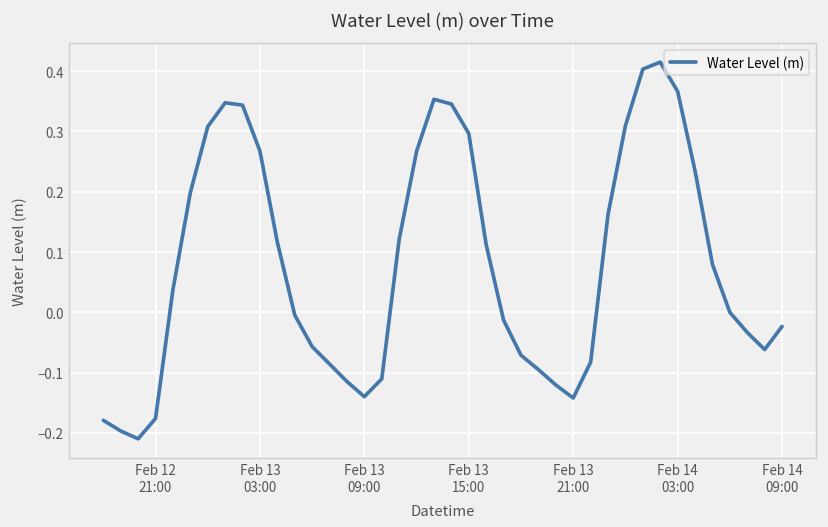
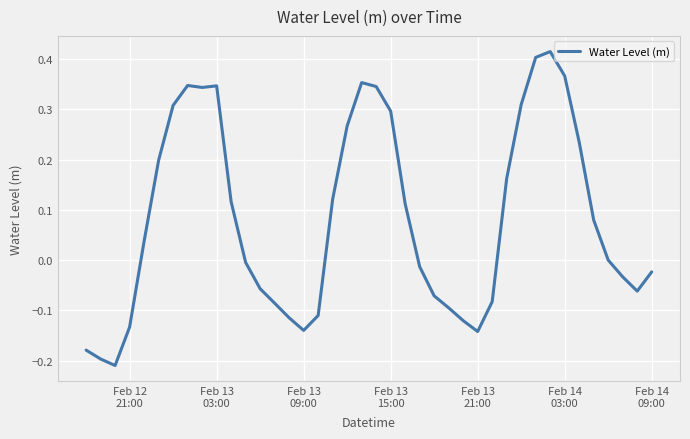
Feb 12 21:00: -0.18 -> -0.13
Feb 13 03:00: 0.27 -> 0.35
